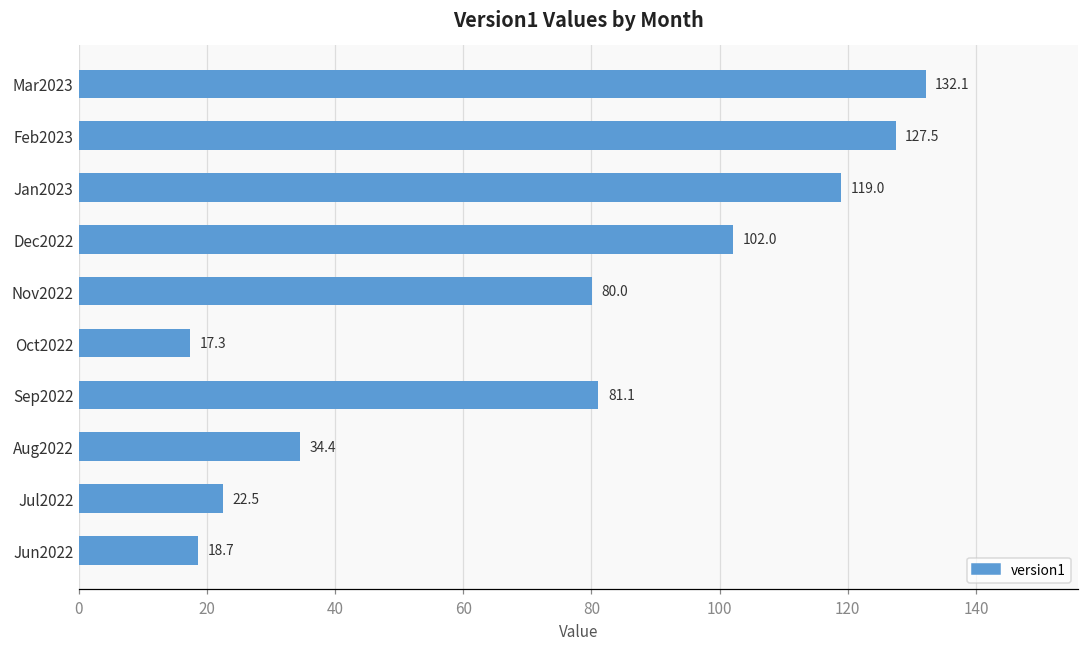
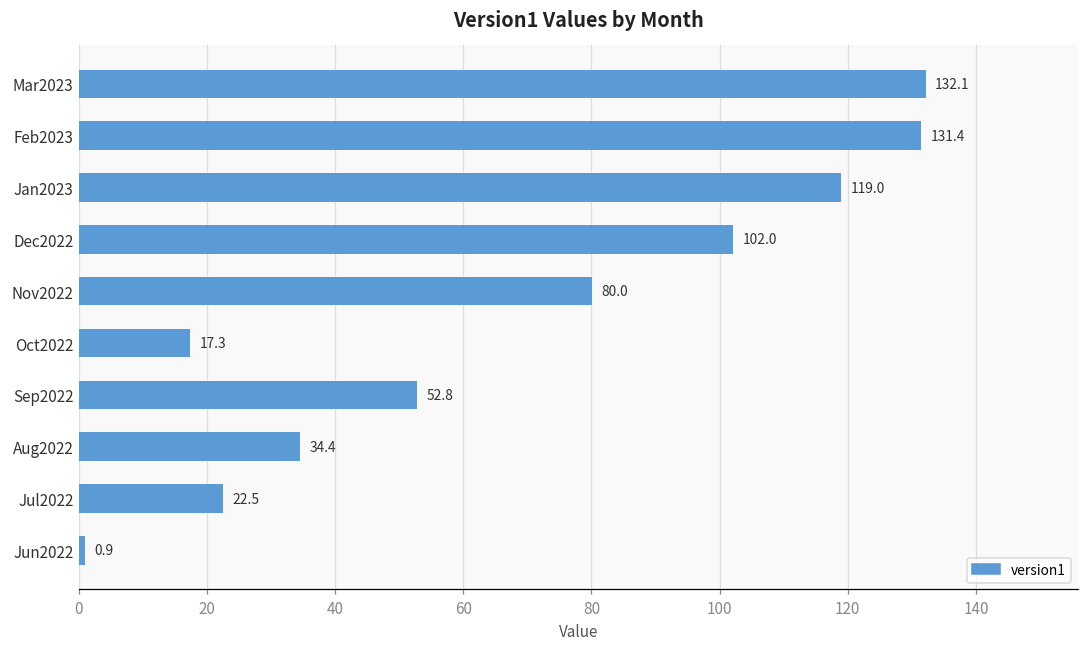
Feb2023: 127.5 -> 131.4
Sep2022: 81.1 -> 52.8
Jun2022: 18.7 -> 0.9
